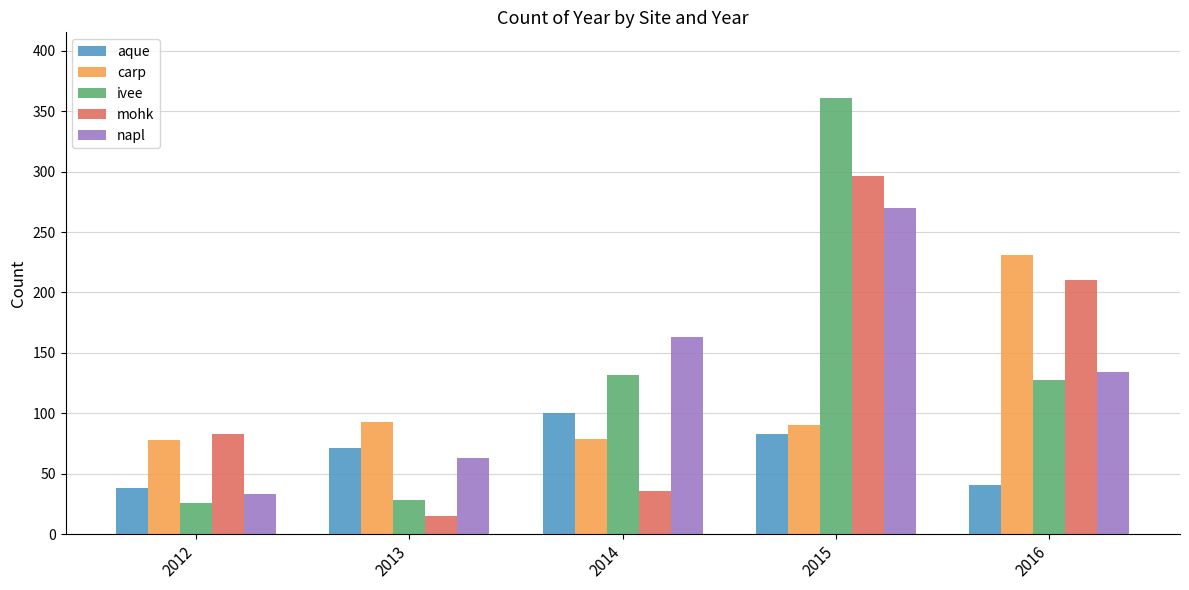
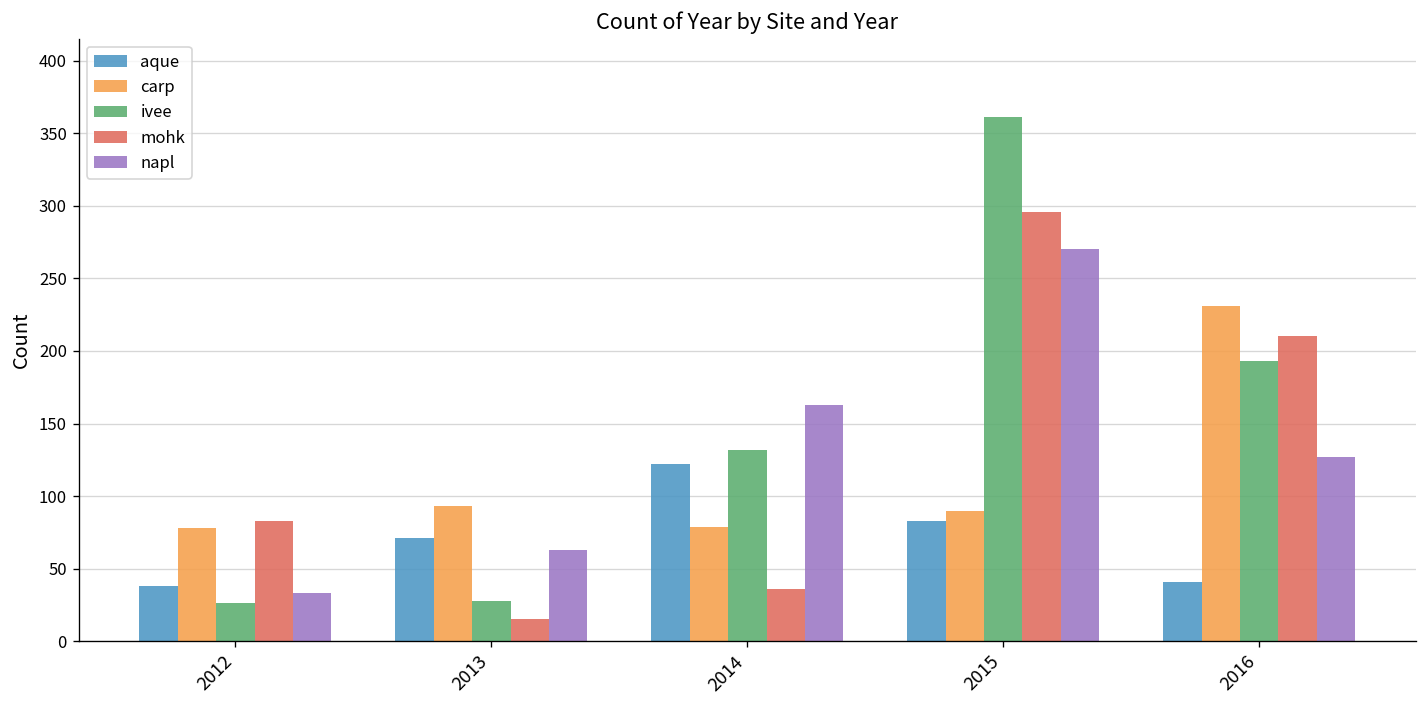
aque, 2014: 100 -> 122
ivee, 2016: 128 -> 193
napl, 2016: 134 -> 127
